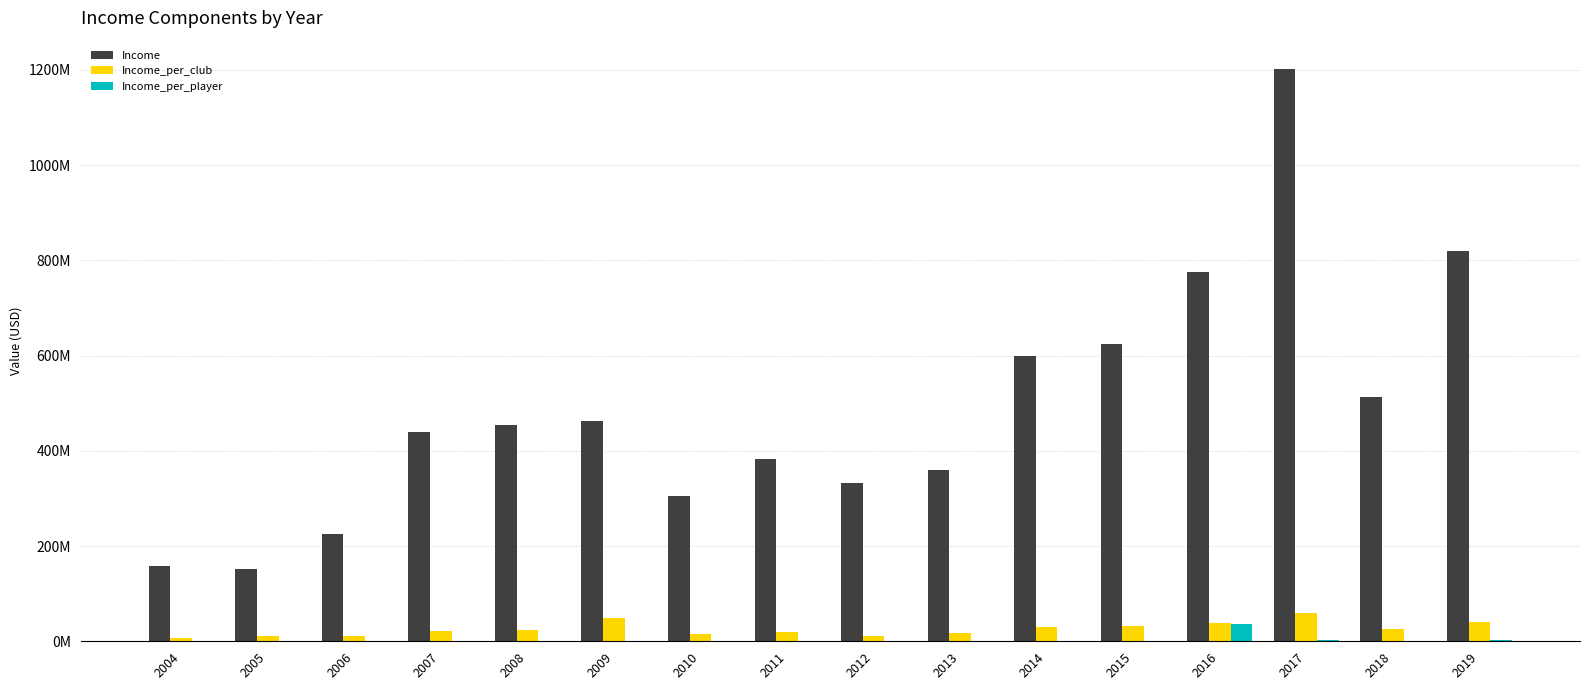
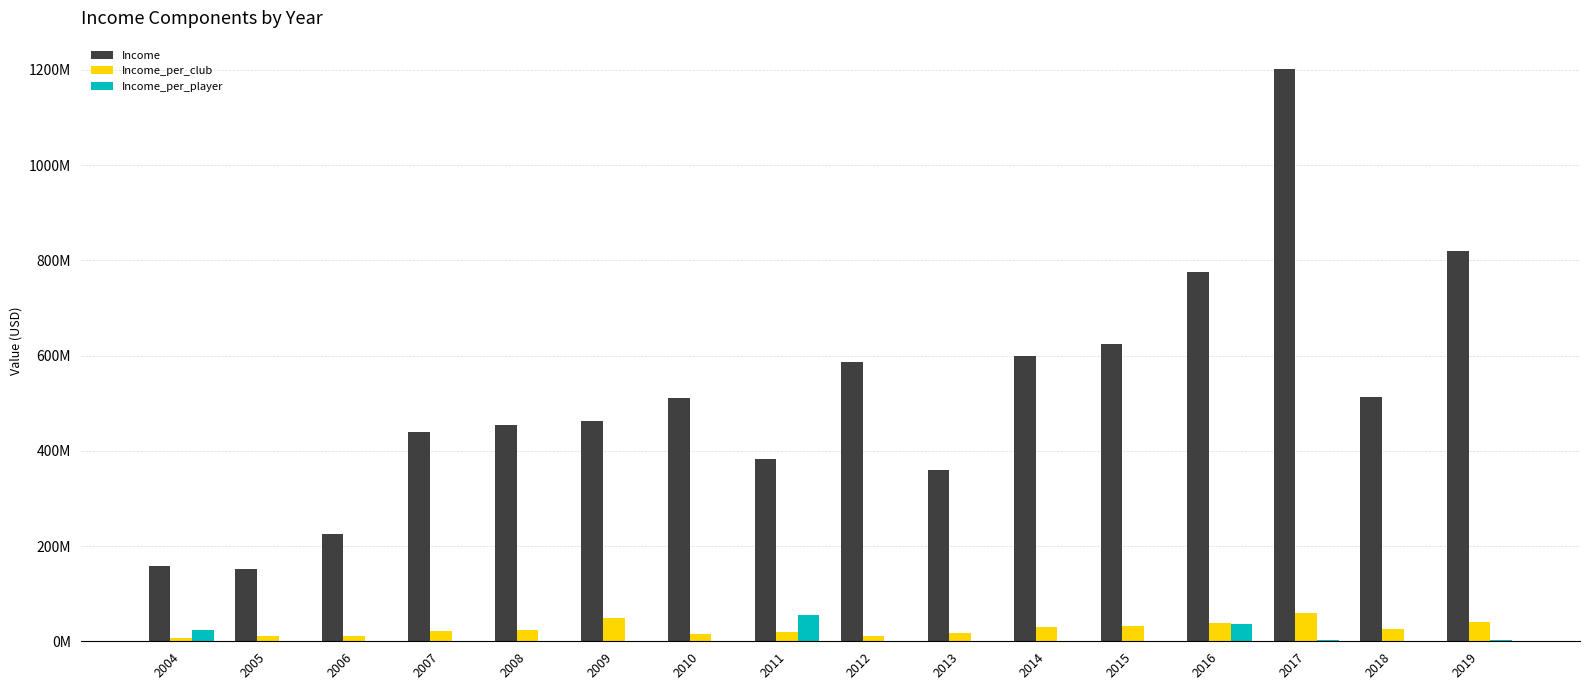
Income_per_player, 2004: 0 -> 20000000
Income, 2010: 310000000 -> 510000000
Income_per_player, 2011: 0 -> 50000000
Income, 2012: 330000000 -> 590000000
